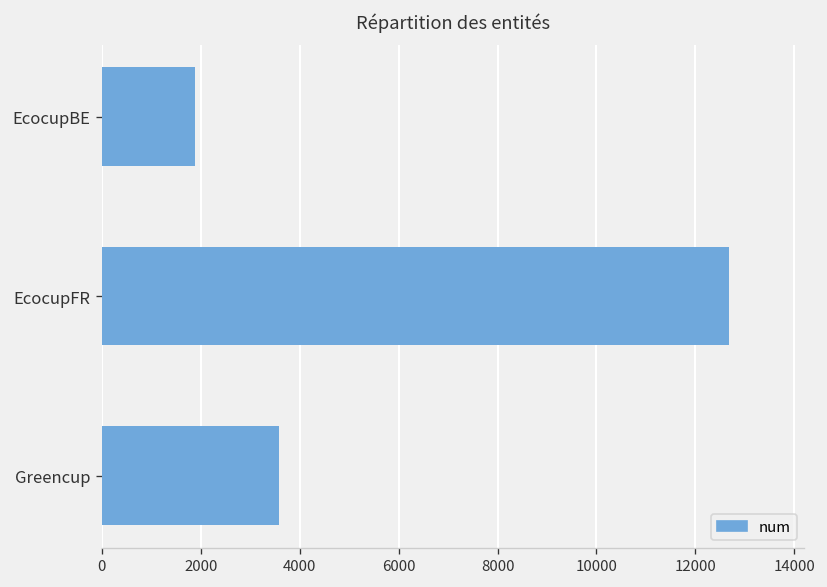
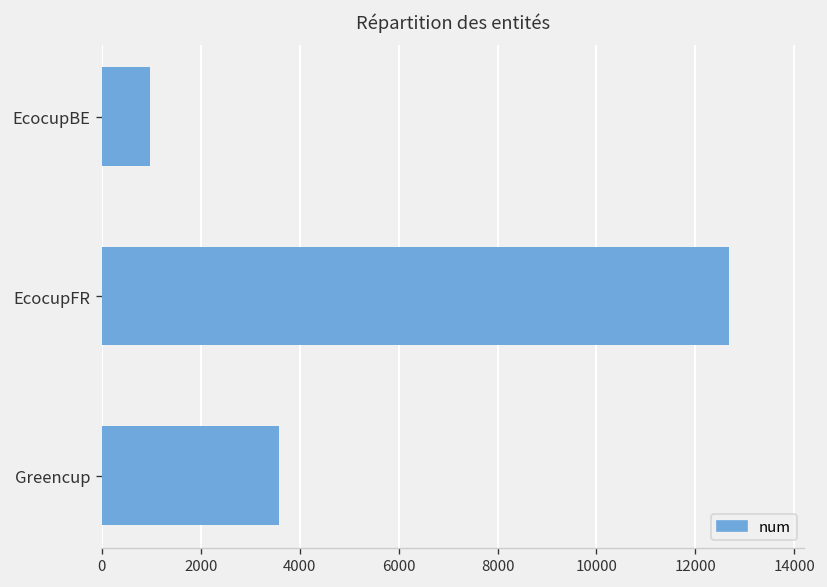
EcocupBE: 1900 -> 1000
